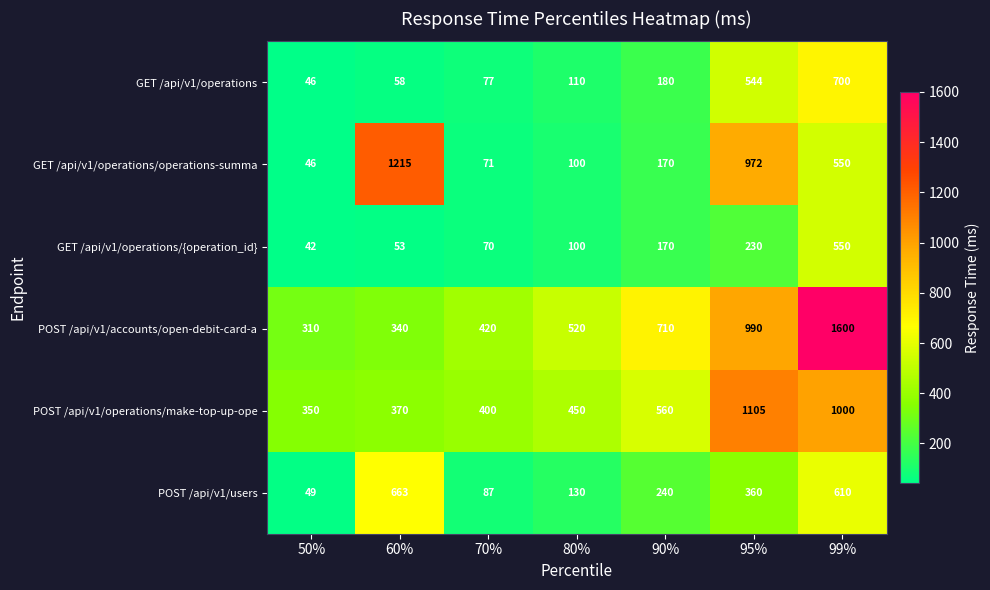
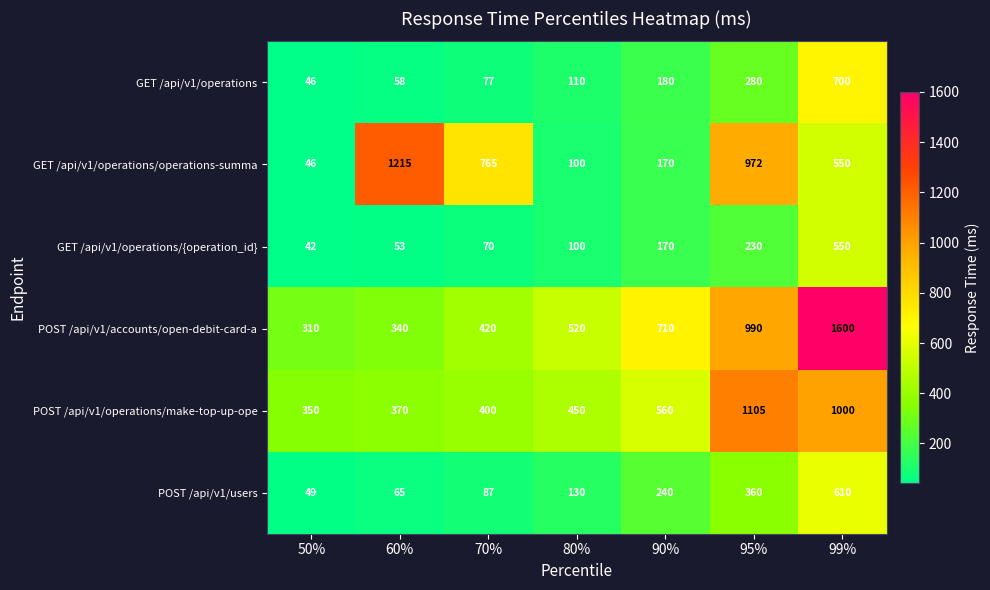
GET /api/v1/operations, 95%: 544 -> 280
GET /api/v1/operations/operations-summa, 70%: 71 -> 765
POST /api/v1/users, 60%: 663 -> 65
